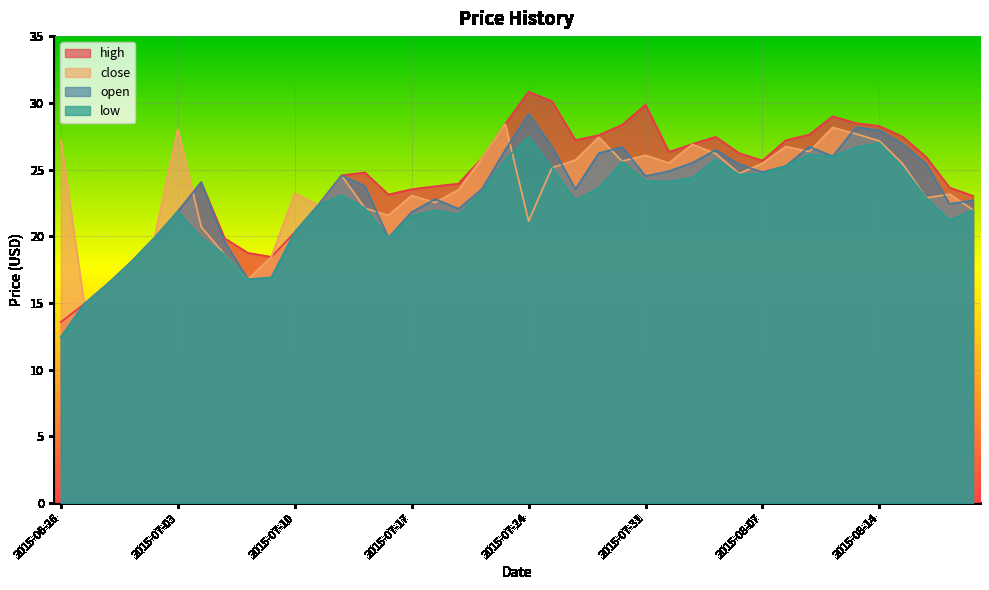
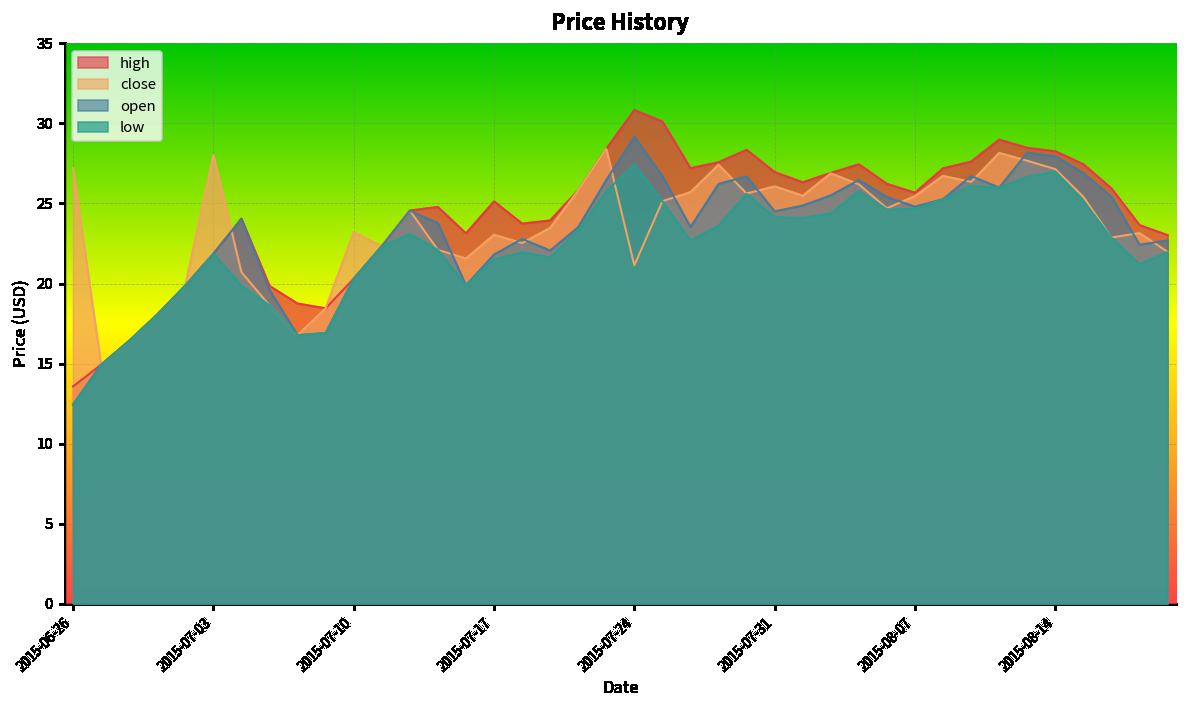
high, 2015-07-17: 23.5 -> 25.1
high, 2015-07-31: 29.9 -> 27.0
